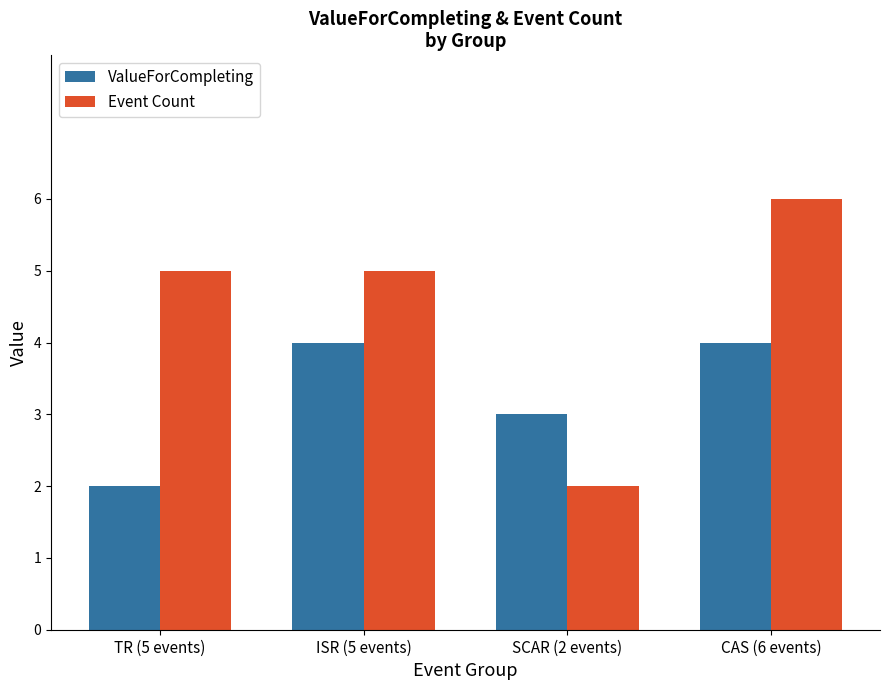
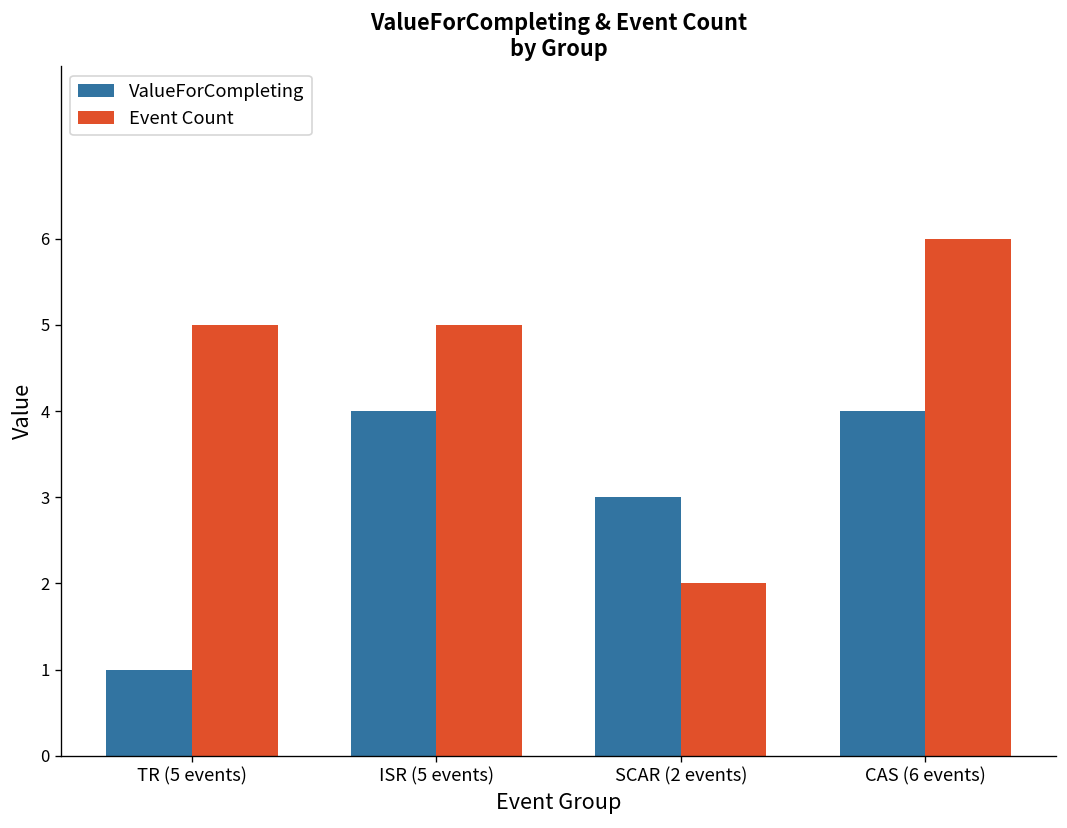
ValueForCompleting, TR (5 events): 2 -> 1
